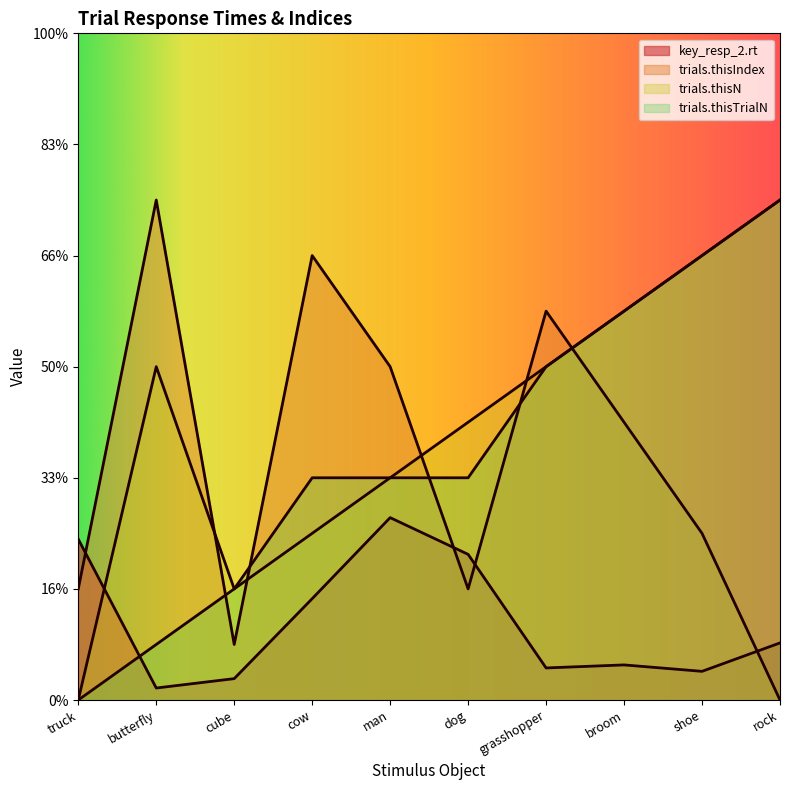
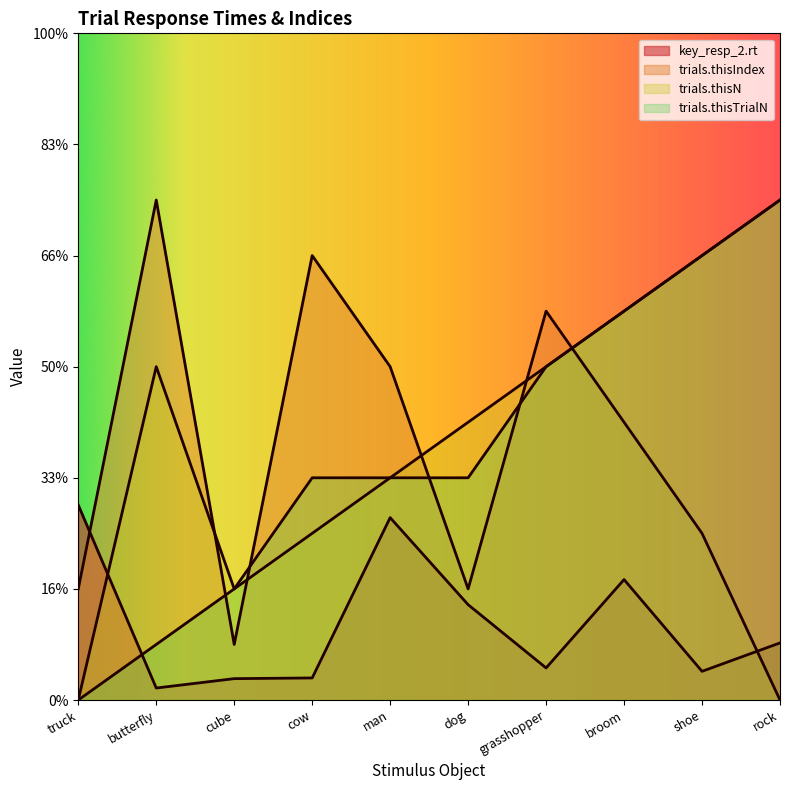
key_resp_2.rt, truck: 24% -> 29%
key_resp_2.rt, cow: 15% -> 3%
key_resp_2.rt, dog: 22% -> 14%
key_resp_2.rt, broom: 5% -> 18%
